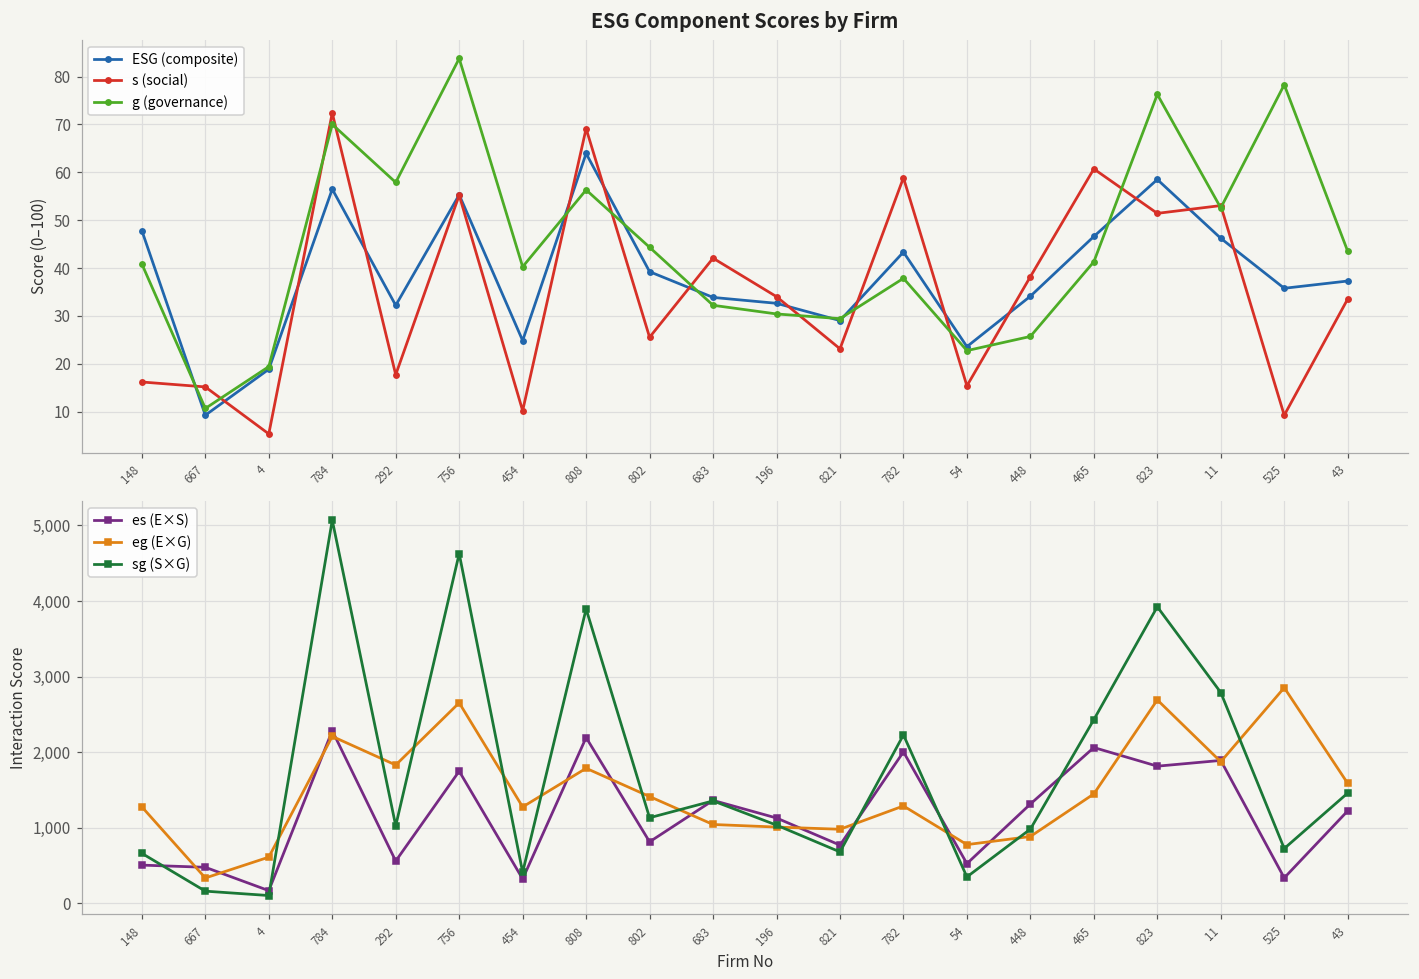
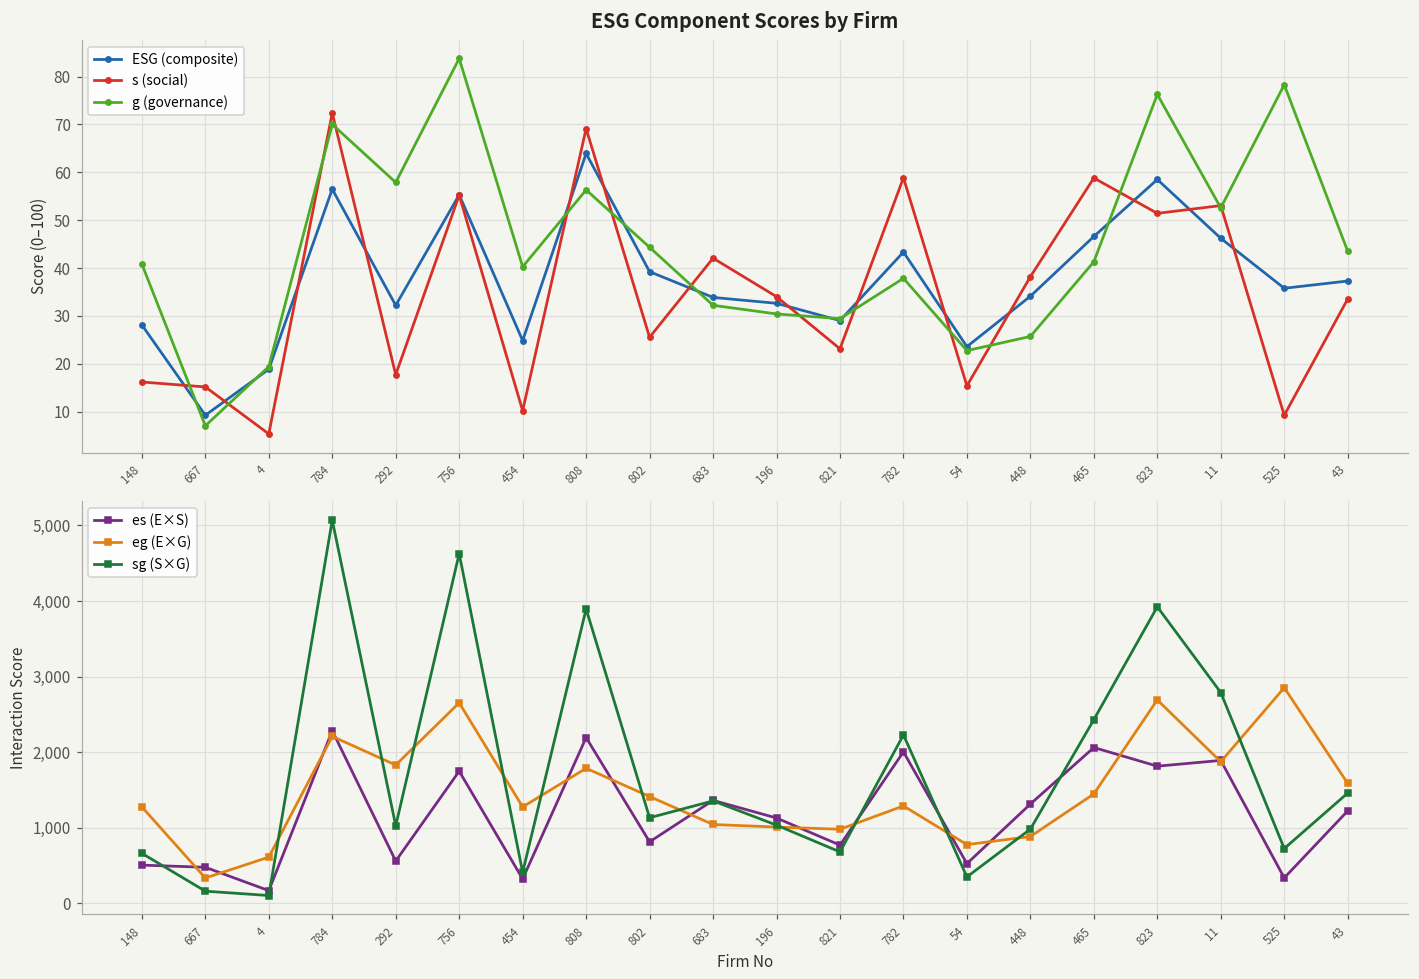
ESG Component Scores by Firm, ESG (composite), 148: 48 -> 28
ESG Component Scores by Firm, g (governance), 667: 11 -> 7
ESG Component Scores by Firm, s (social), 465: 61 -> 59
